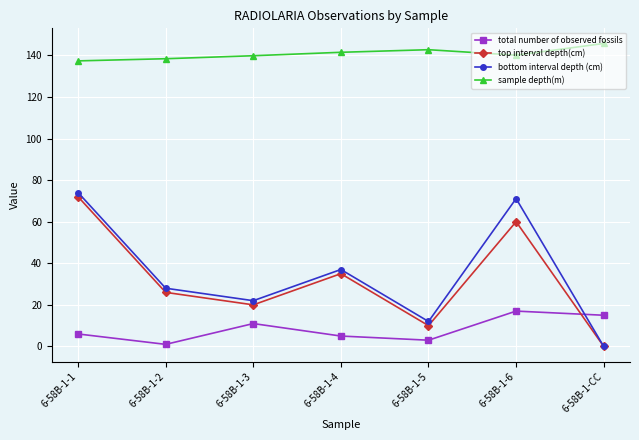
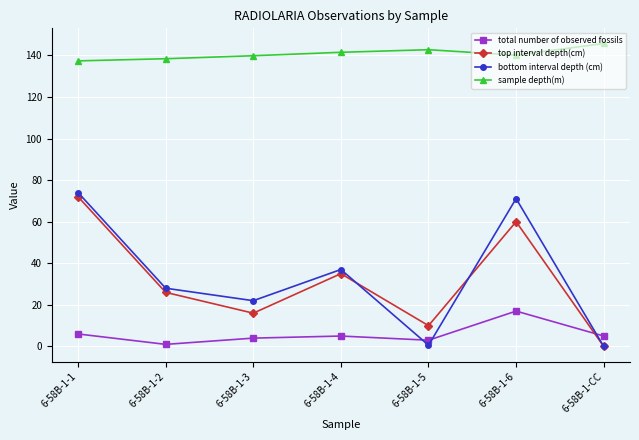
total number of observed fossils, 6-58B-1-3: 11 -> 4
top interval depth(cm), 6-58B-1-3: 20 -> 16
bottom interval depth (cm), 6-58B-1-5: 12 -> 1
total number of observed fossils, 6-58B-1-CC: 15 -> 5
